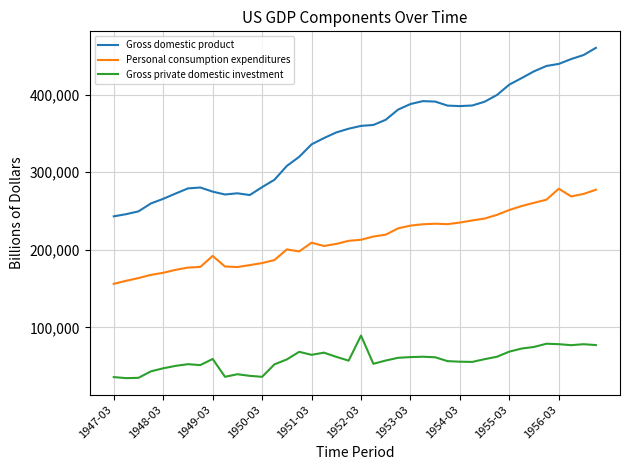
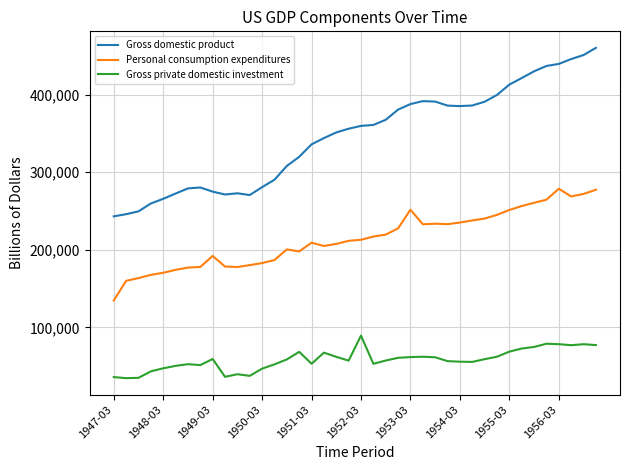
Personal consumption expenditures, 1947-03: 160,000 -> 130,000
Gross private domestic investment, 1950-03: 40,000 -> 50,000
Gross private domestic investment, 1951-03: 60,000 -> 50,000
Personal consumption expenditures, 1953-03: 230,000 -> 250,000
